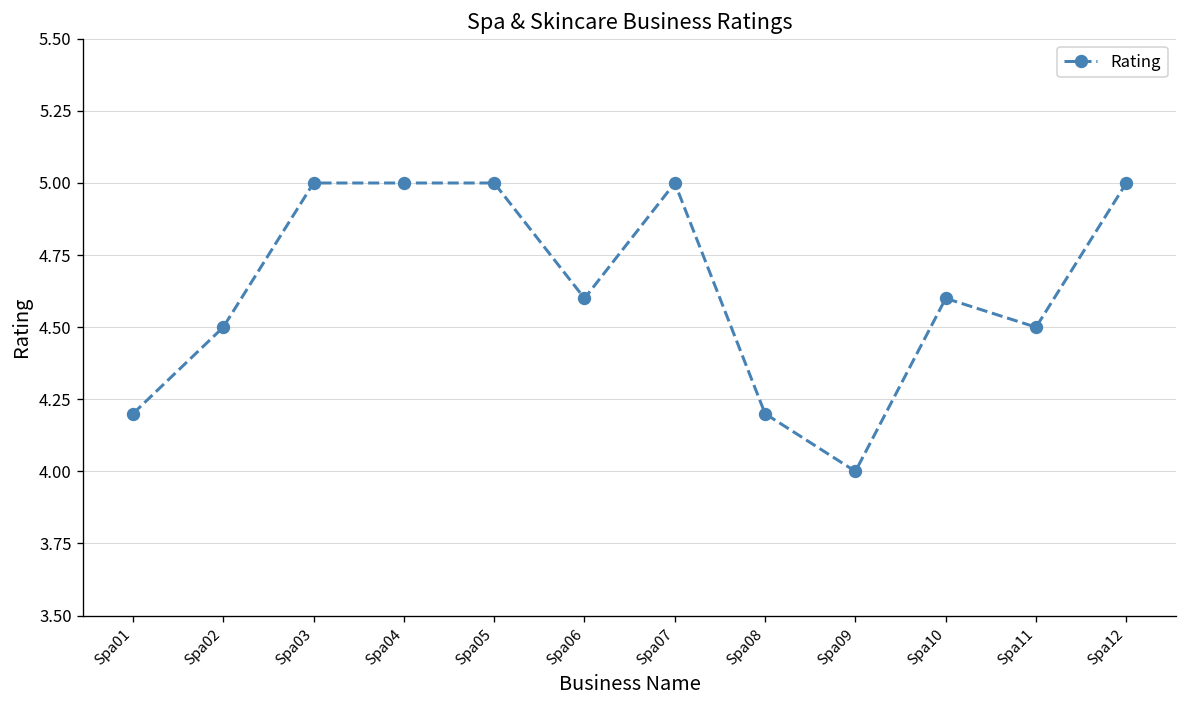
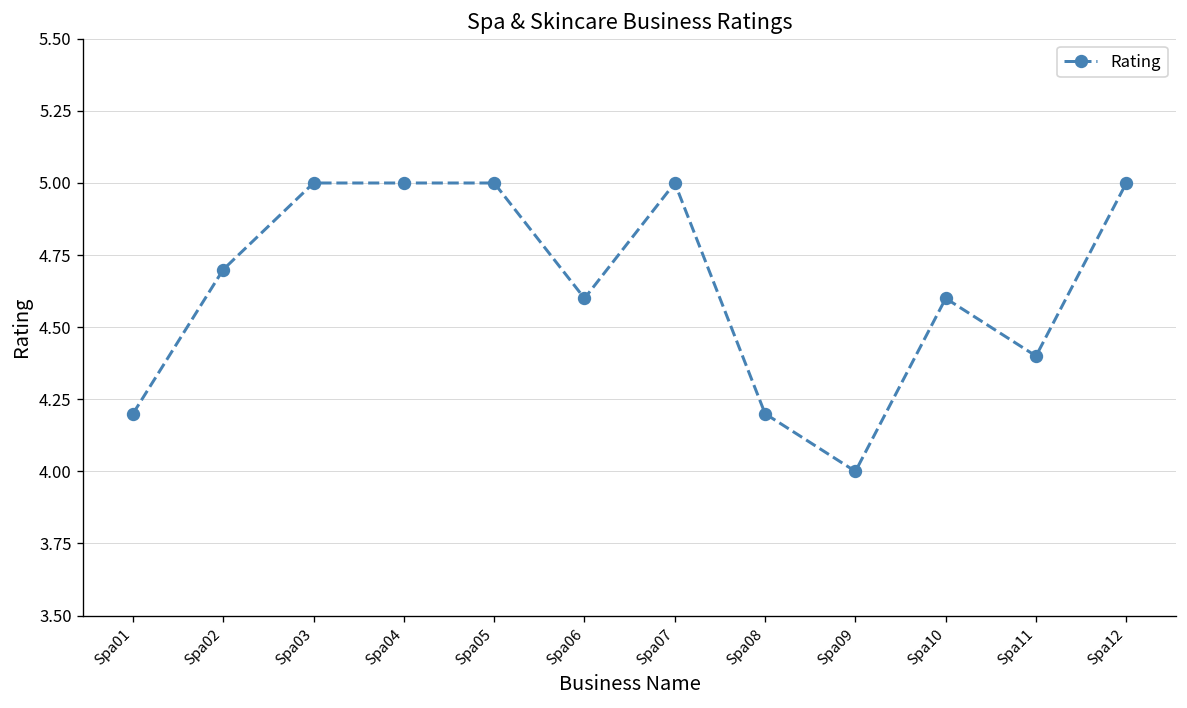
Spa02: 4.5 -> 4.7
Spa11: 4.5 -> 4.4
